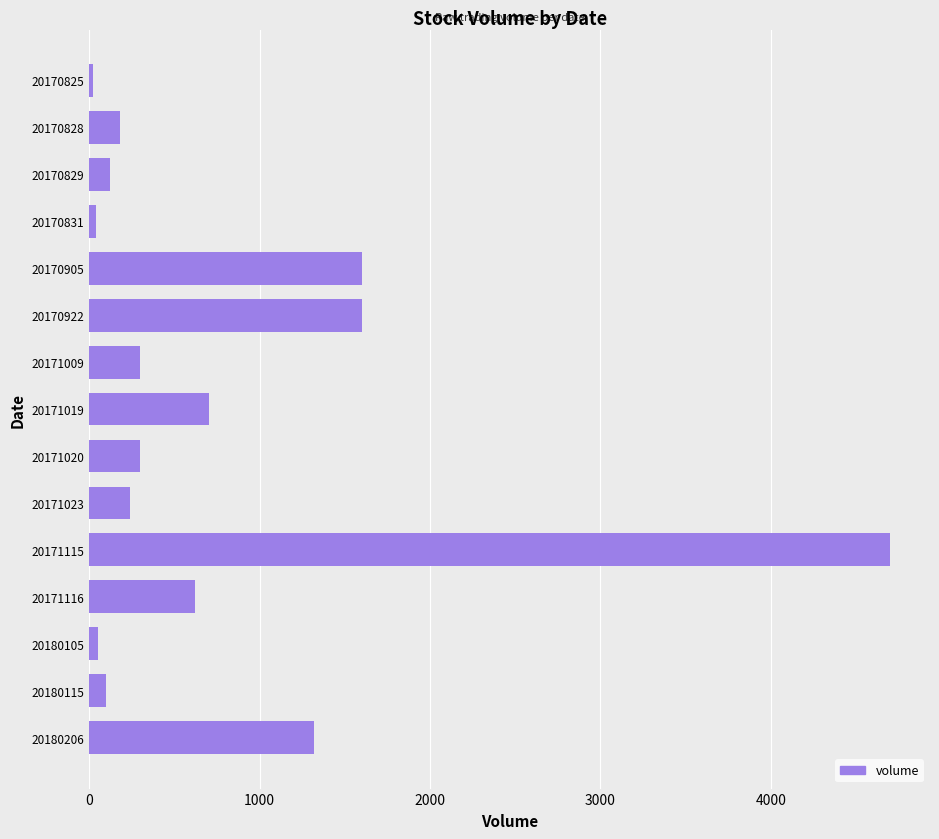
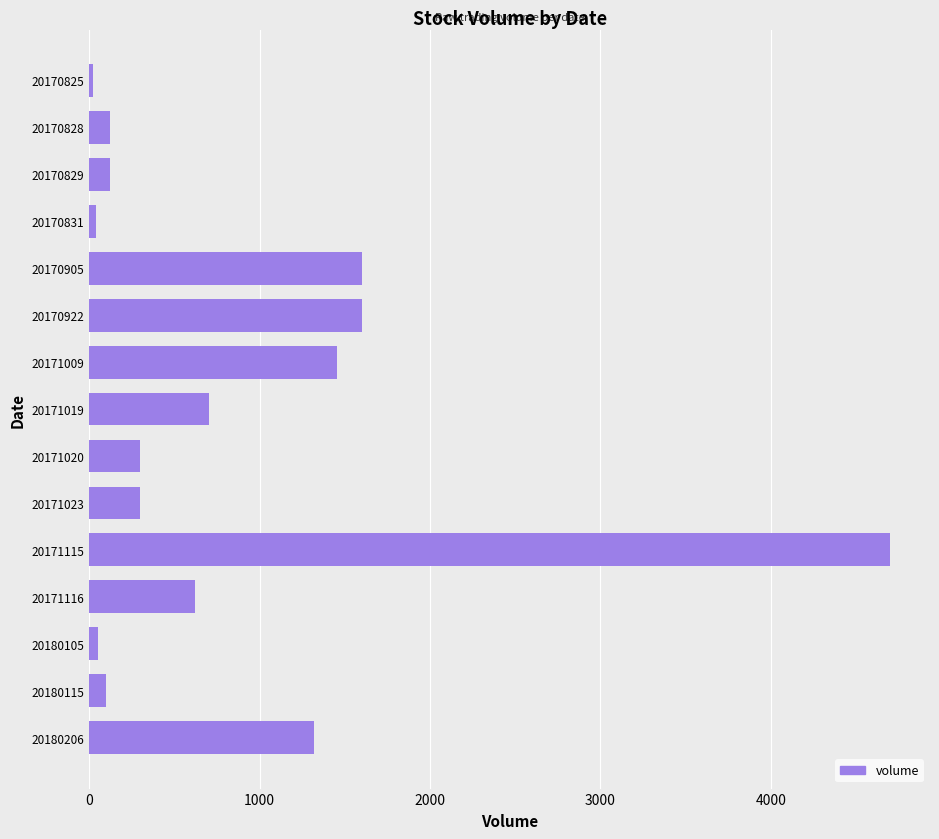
20170828: 180 -> 120
20171009: 300 -> 1450
20171023: 240 -> 300
